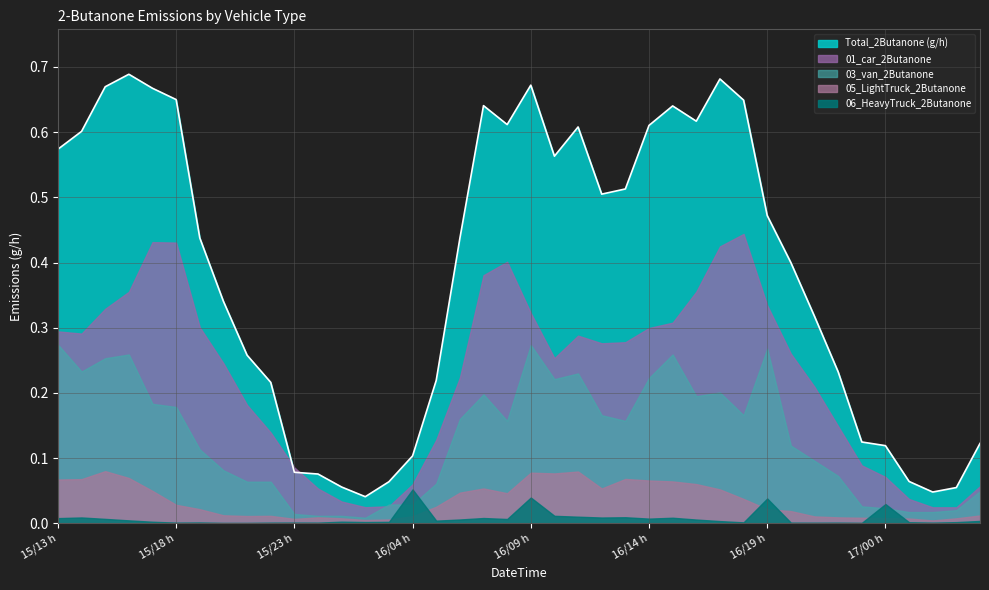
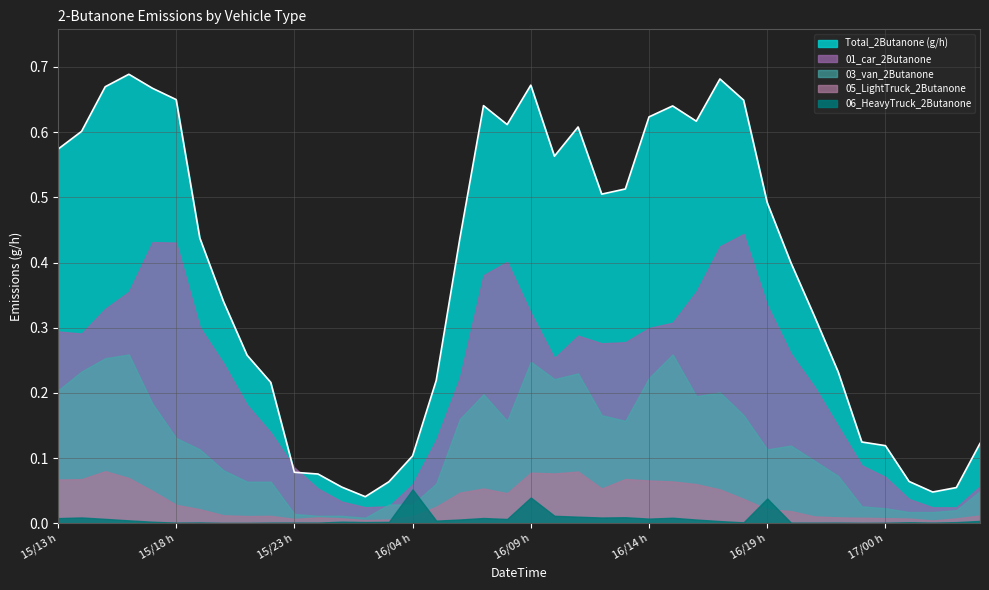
03_van_2Butanone, 15/13 h: 0.27 -> 0.20
03_van_2Butanone, 15/18 h: 0.18 -> 0.13
03_van_2Butanone, 16/09 h: 0.27 -> 0.25
Total_2Butanone (g/h), 16/14 h: 0.61 -> 0.62
Total_2Butanone (g/h), 16/19 h: 0.47 -> 0.49
03_van_2Butanone, 16/19 h: 0.27 -> 0.11
06_HeavyTruck_2Butanone, 17/00 h: 0.03 -> 0.00
